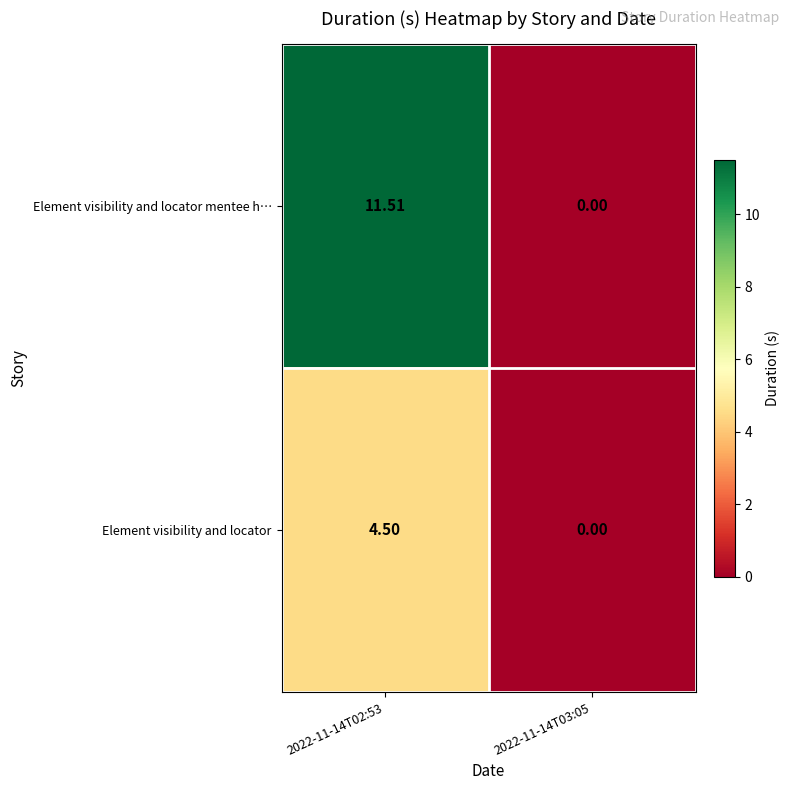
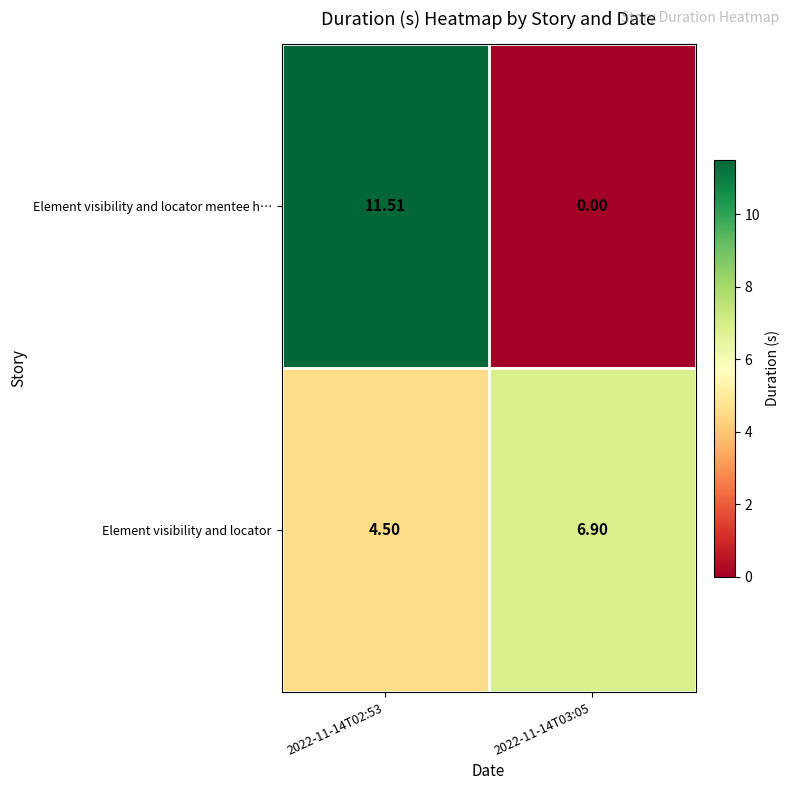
Element visibility and locator, 2022-11-14T03:05: 0.00 -> 6.90
